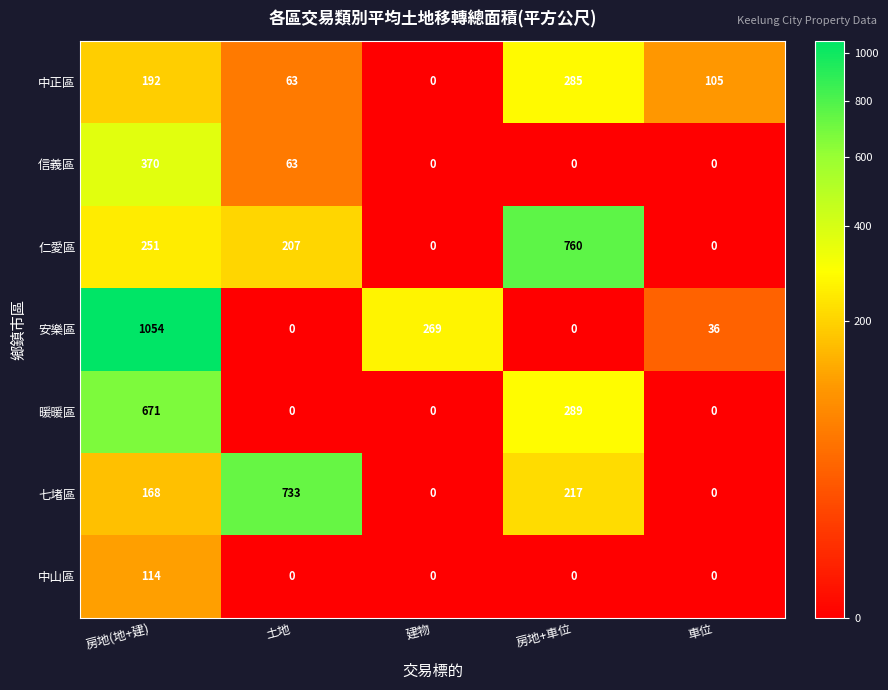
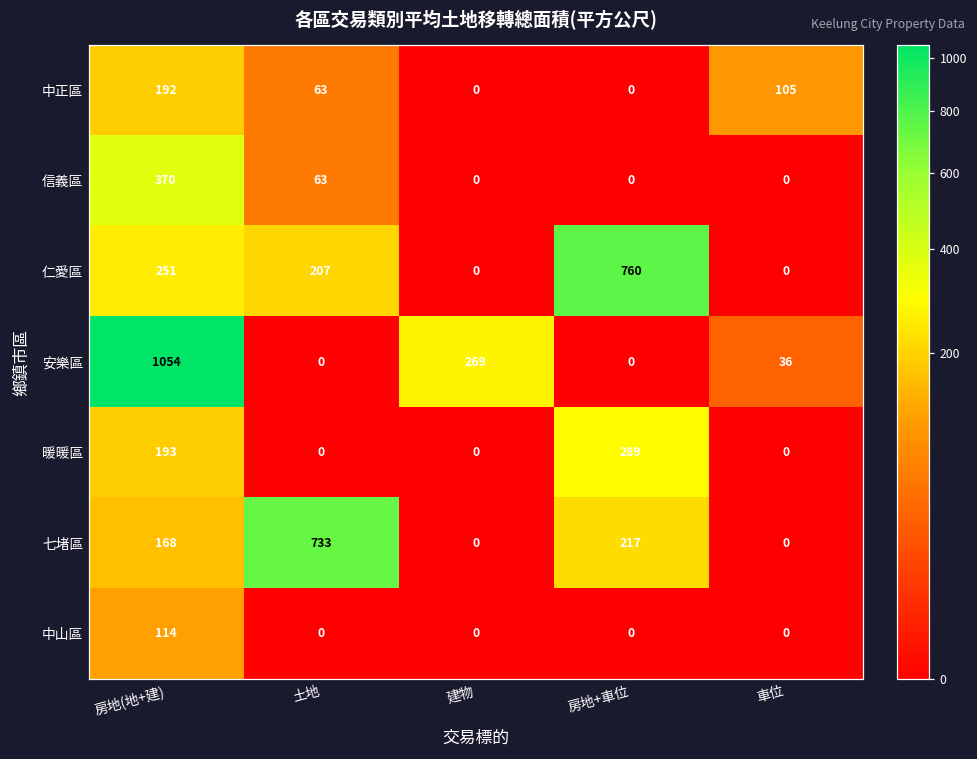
中正區, 房地+車位: 285 -> 0
暖暖區, 房地(地+建): 671 -> 193
